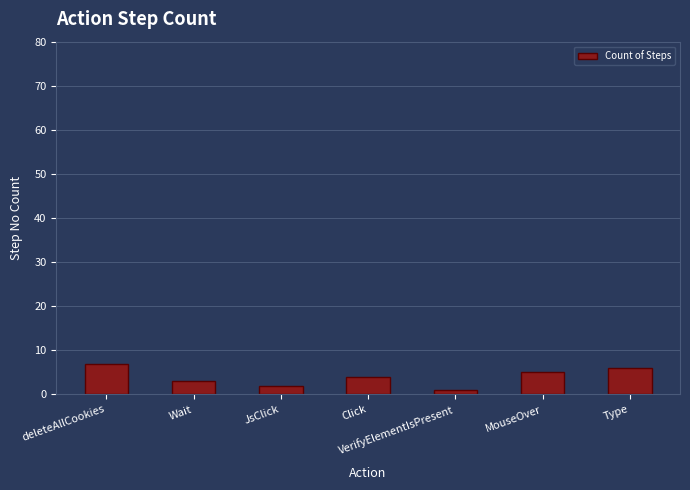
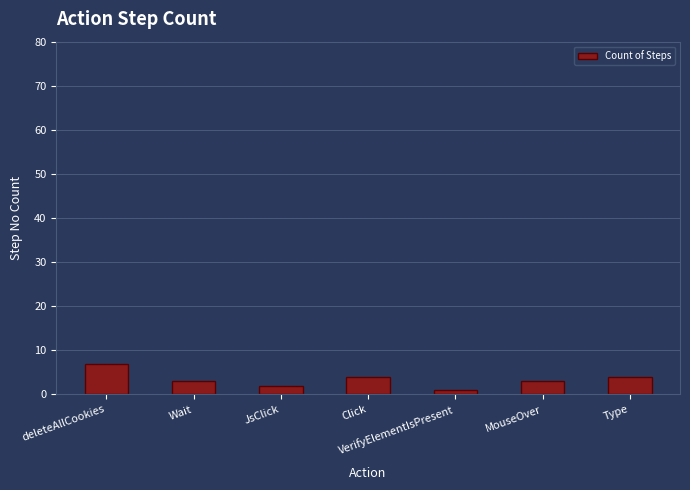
MouseOver: 5 -> 3
Type: 6 -> 4
